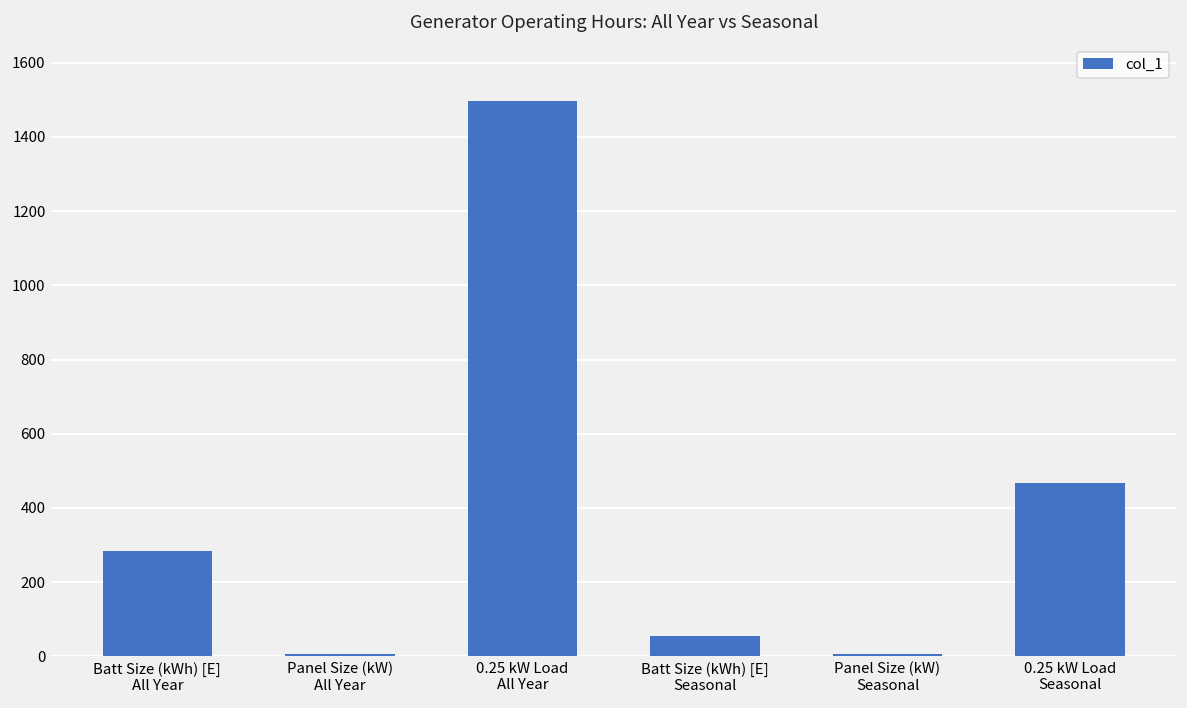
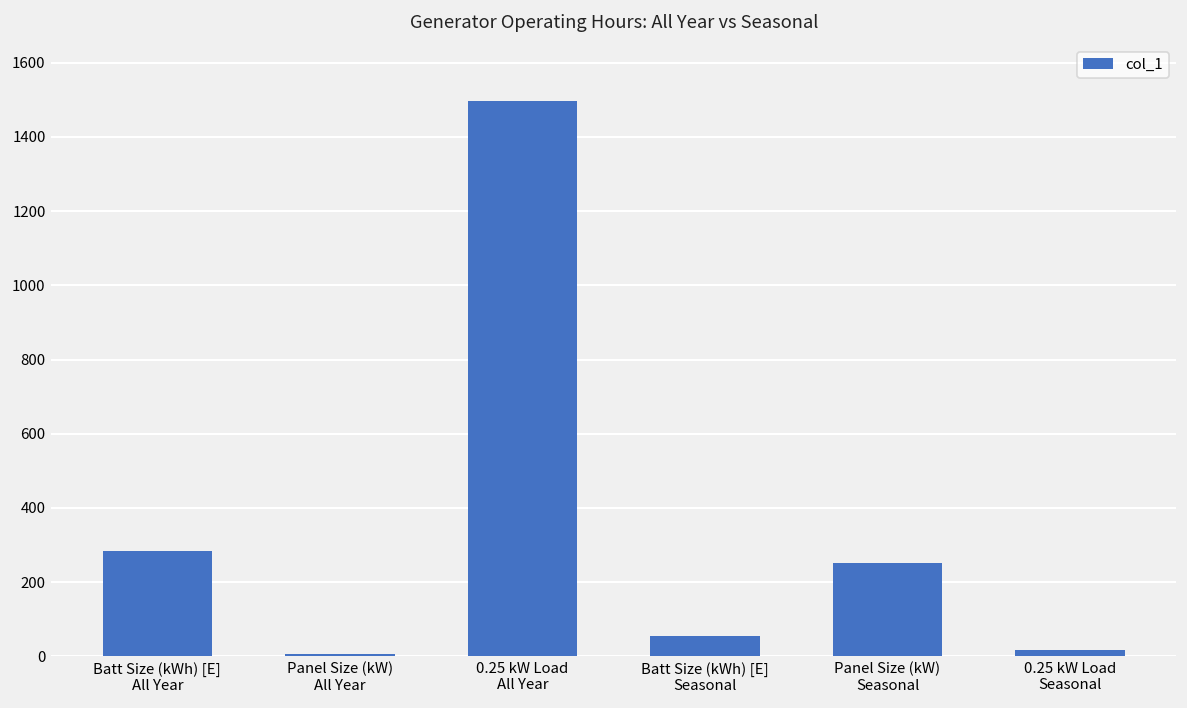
Panel Size (kW) Seasonal: 10 -> 250
0.25 kW Load Seasonal: 470 -> 20
